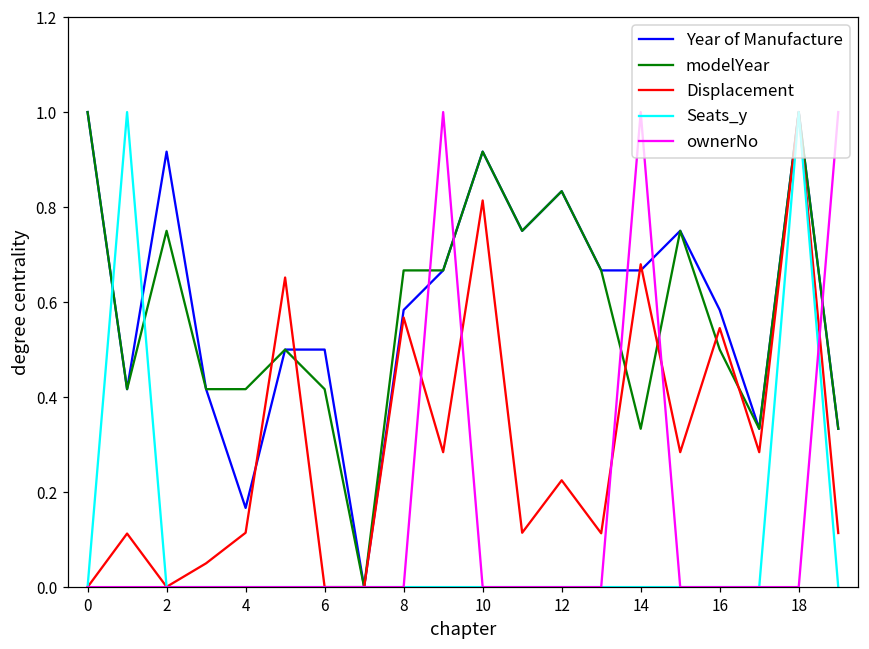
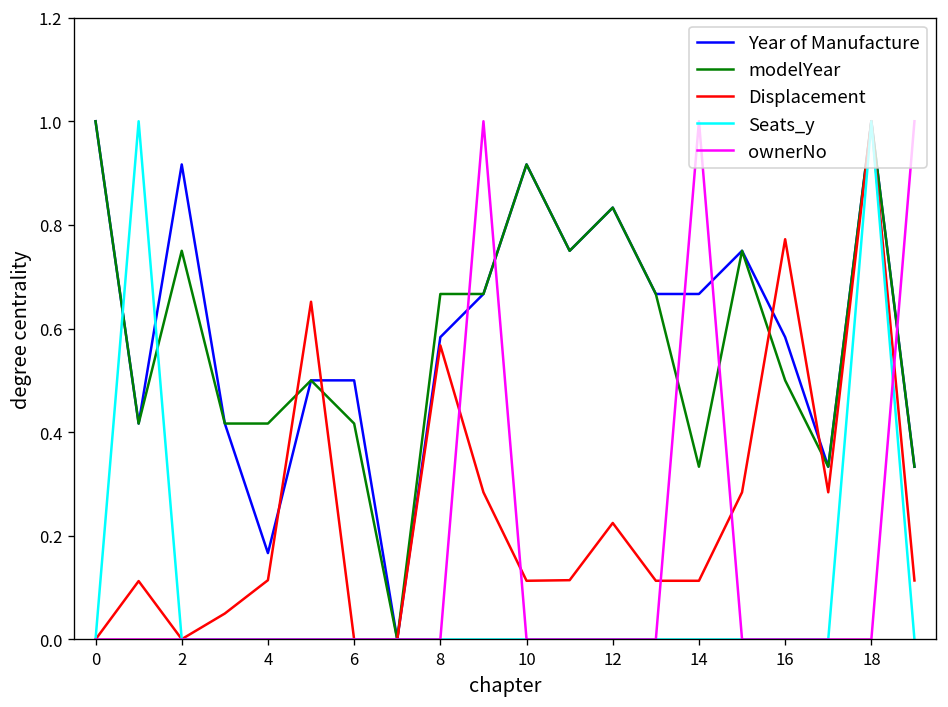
Displacement, 10: 0.81 -> 0.11
Displacement, 14: 0.68 -> 0.11
Displacement, 16: 0.55 -> 0.77
